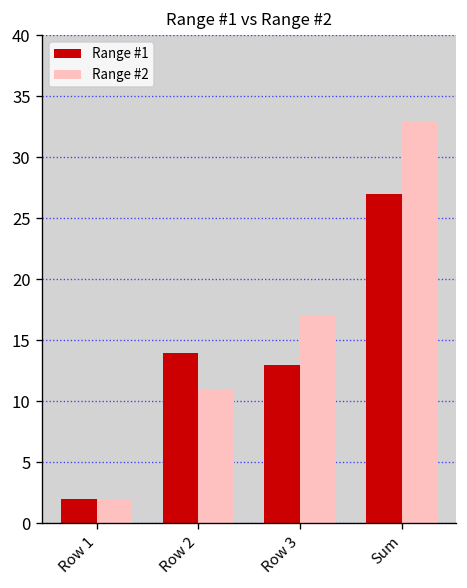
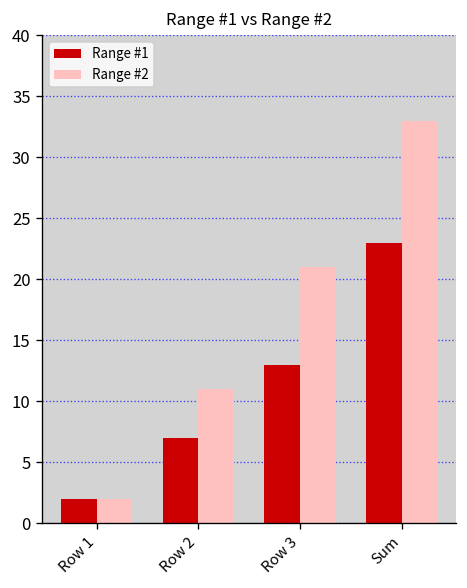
Range #1, Row 2: 14 -> 7
Range #2, Row 3: 17 -> 21
Range #1, Sum: 27 -> 23
